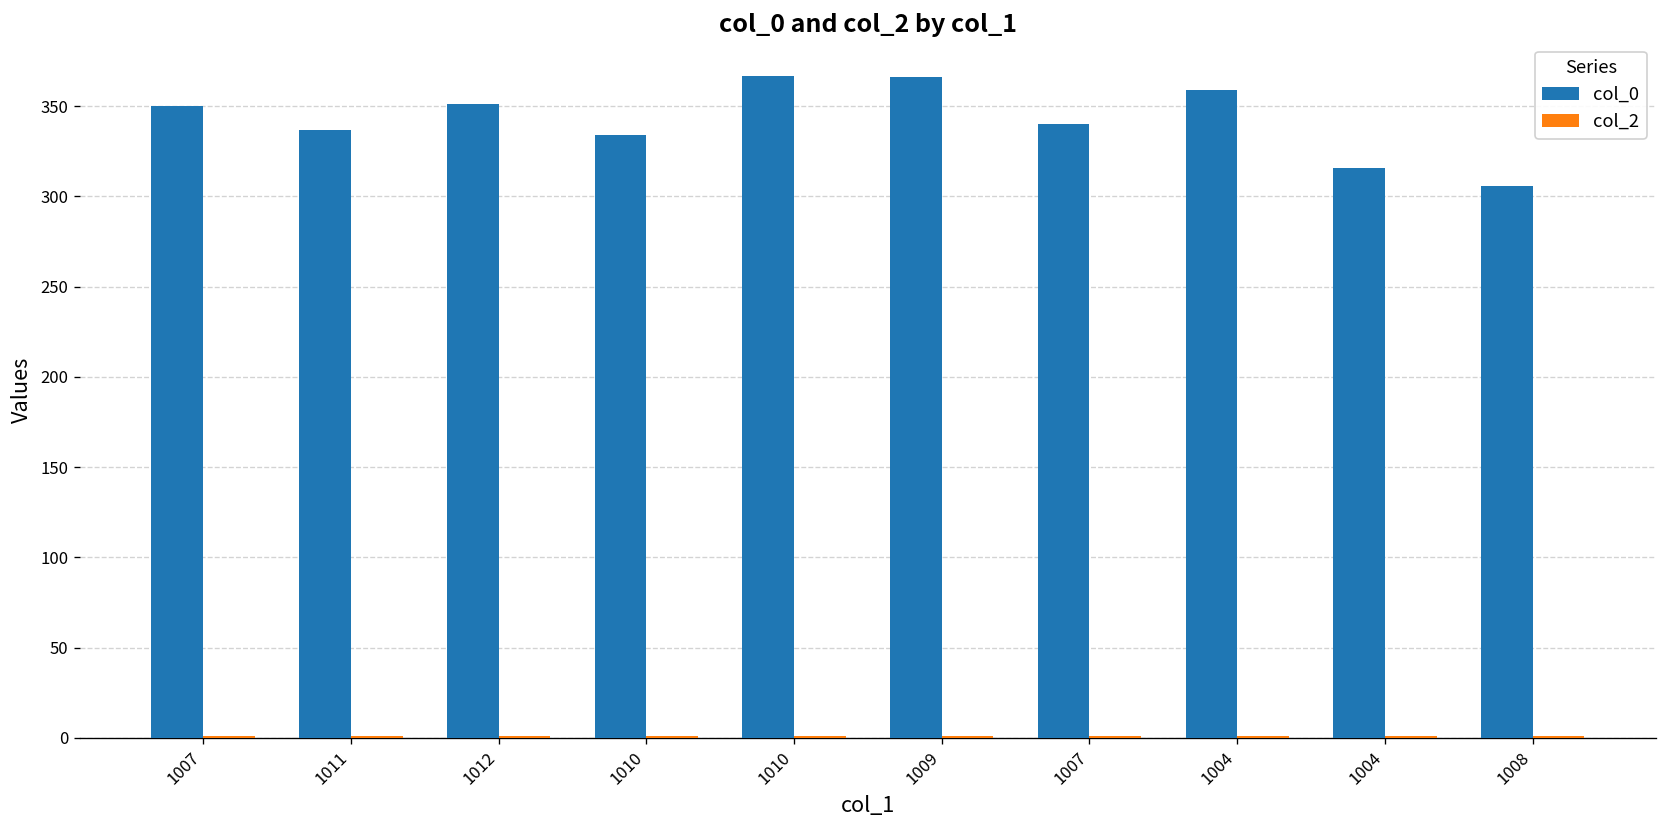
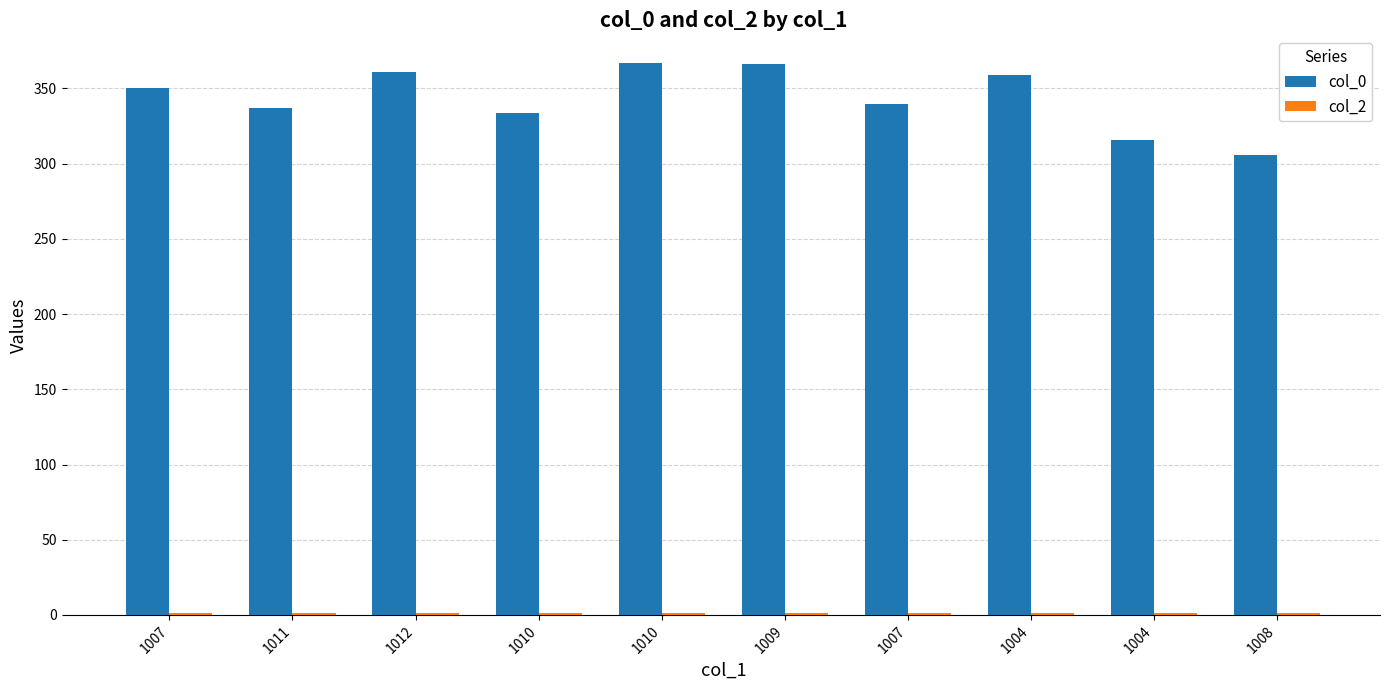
col_0, 1012: 351 -> 361
